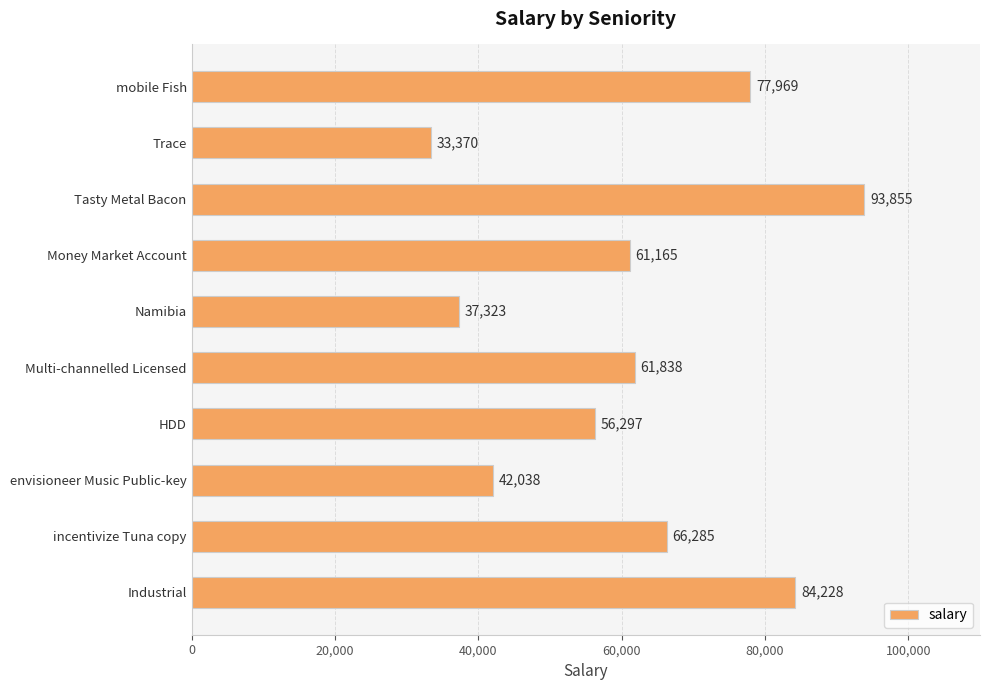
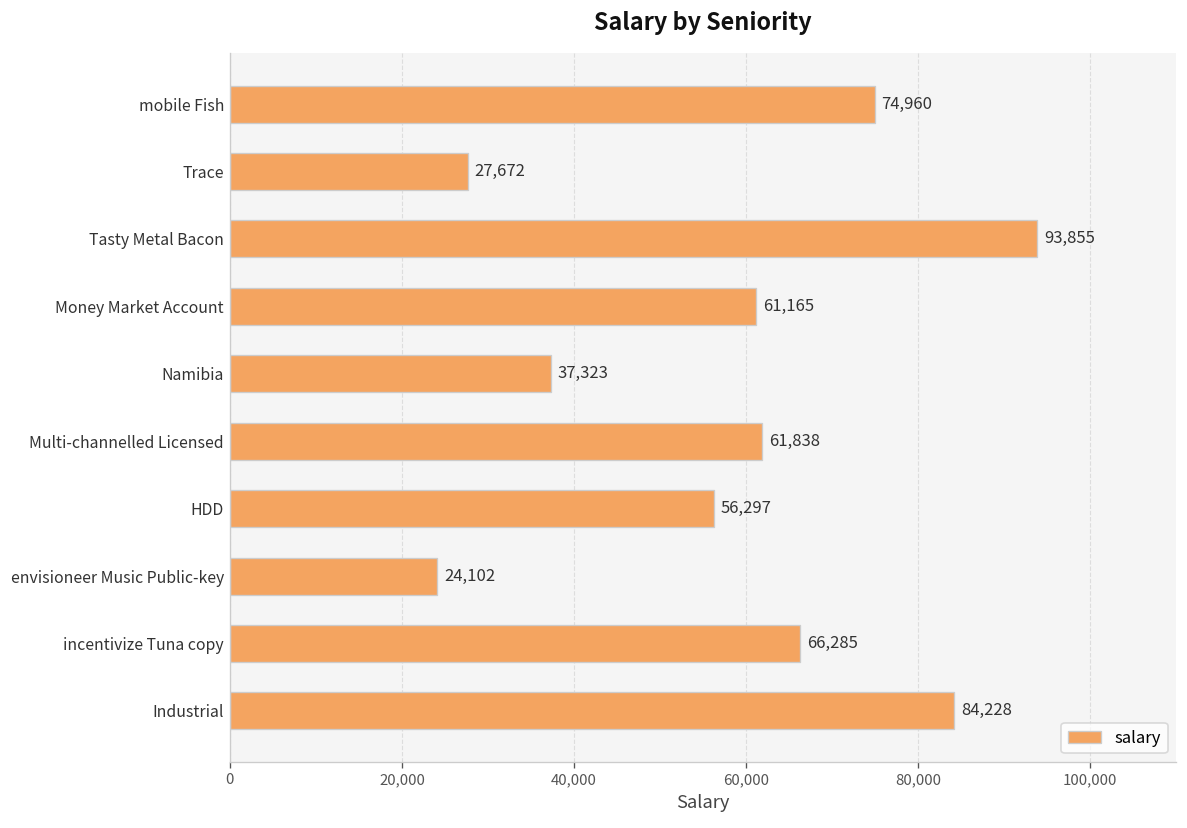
mobile Fish: 77,969 -> 74,960
Trace: 33,370 -> 27,672
envisioneer Music Public-key: 42,038 -> 24,102
